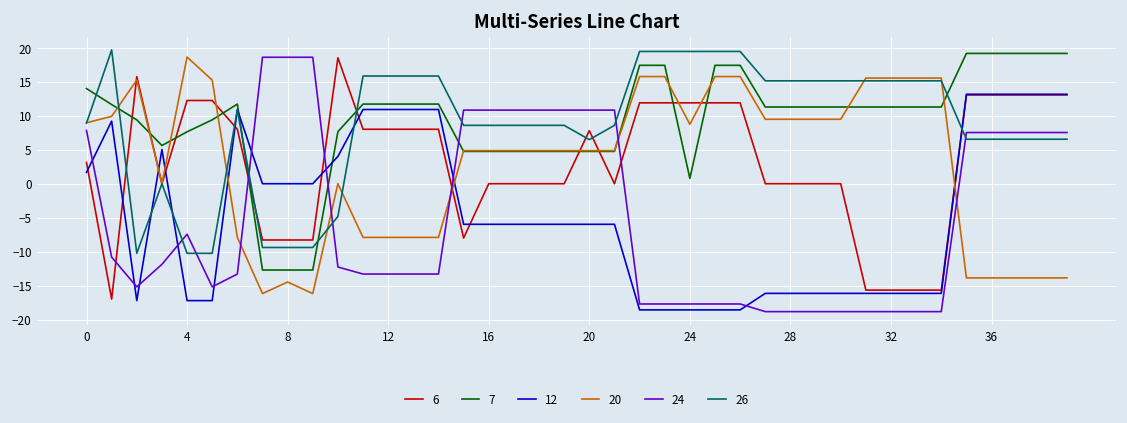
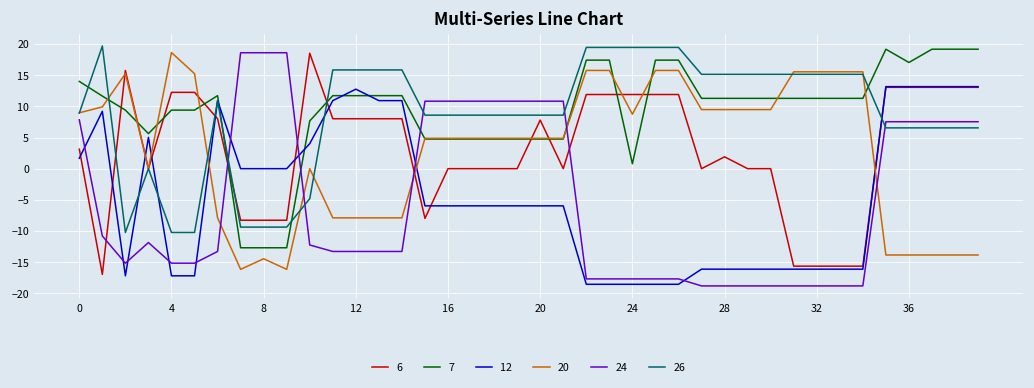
7, 4: 8 -> 9
24, 4: -7 -> -15
12, 12: 11 -> 13
26, 20: 6 -> 9
6, 28: 0 -> 2
7, 36: 19 -> 17
